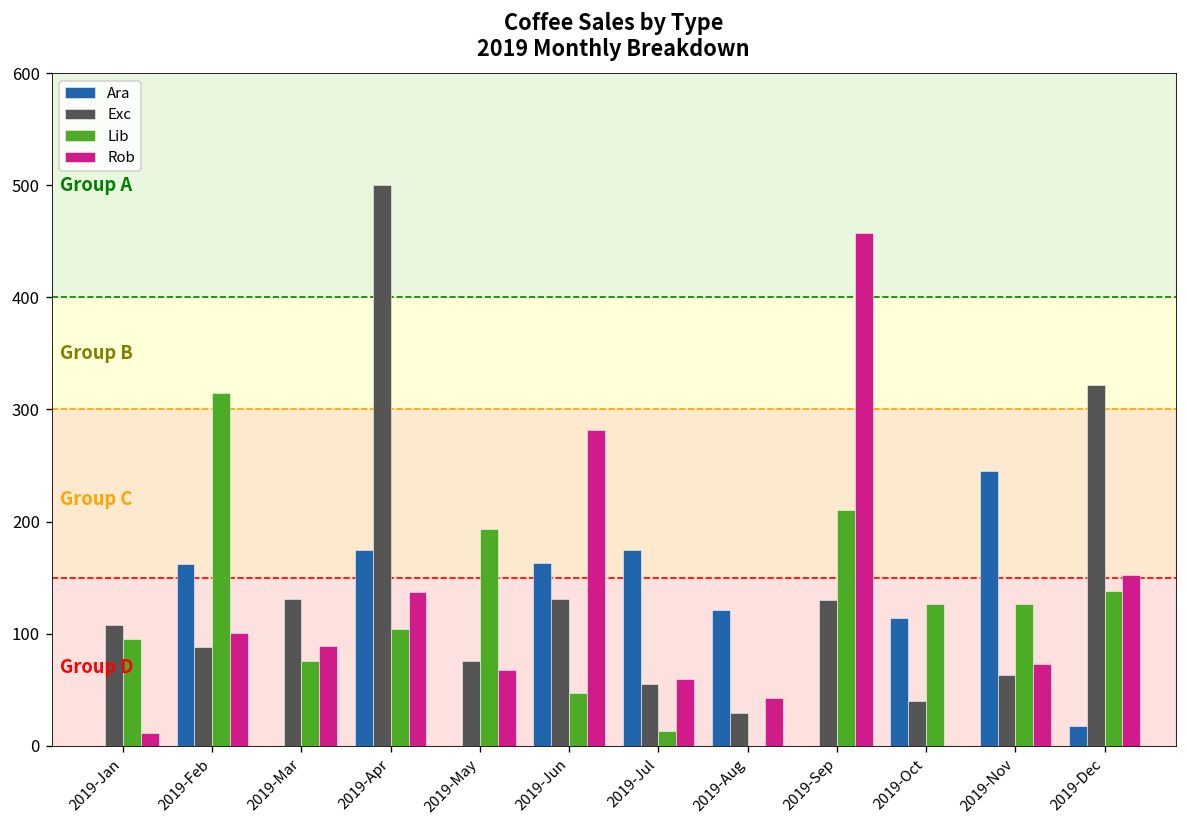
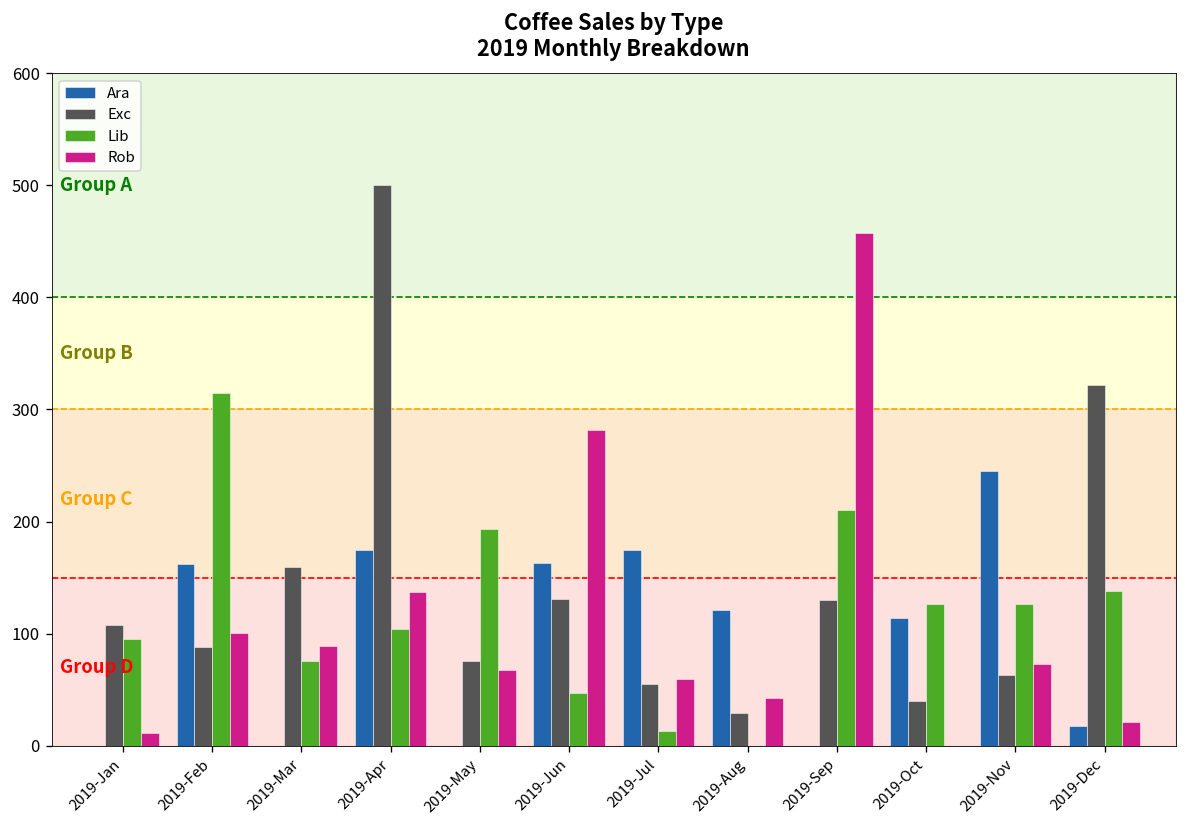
Exc, 2019-Mar: 130 -> 160
Rob, 2019-Dec: 150 -> 20
